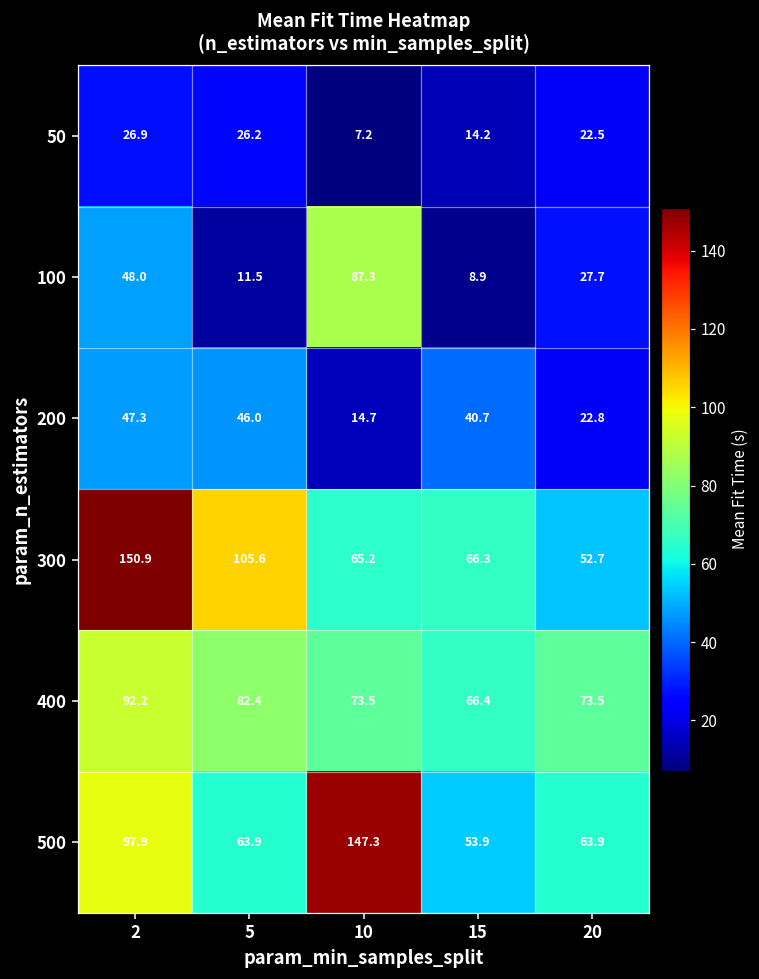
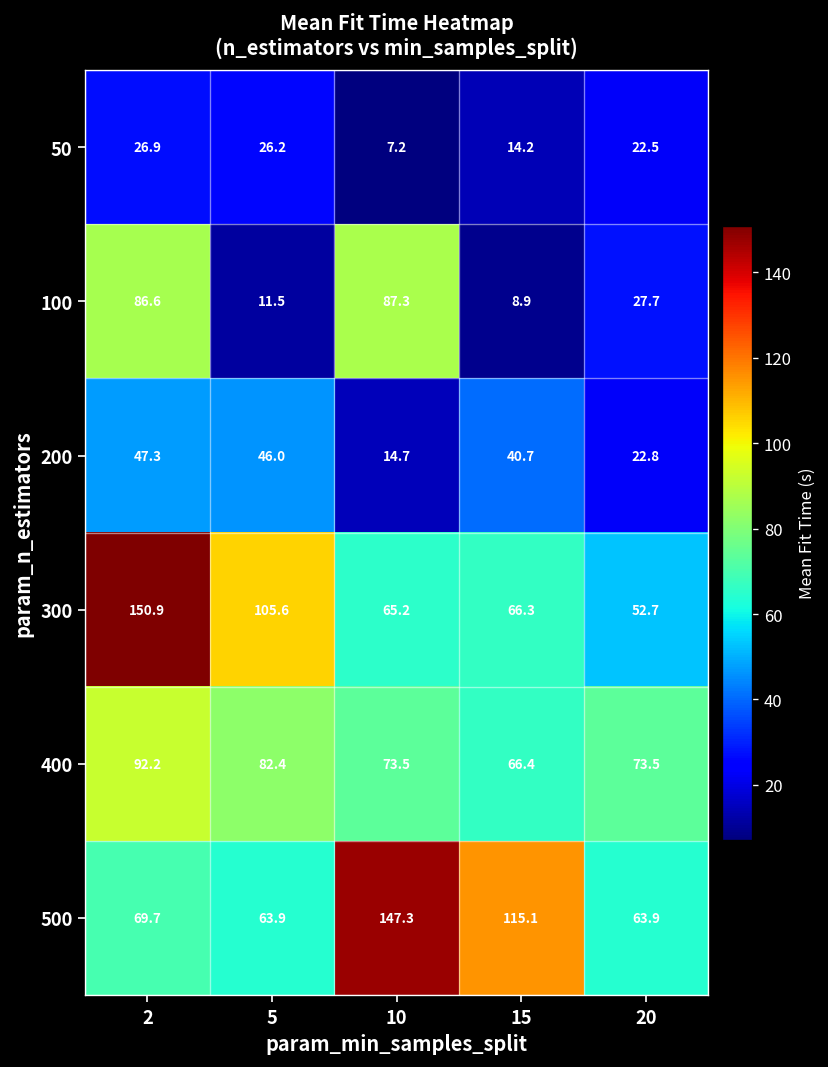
100, 2: 48.0 -> 86.6
500, 2: 97.9 -> 69.7
500, 15: 53.9 -> 115.1
